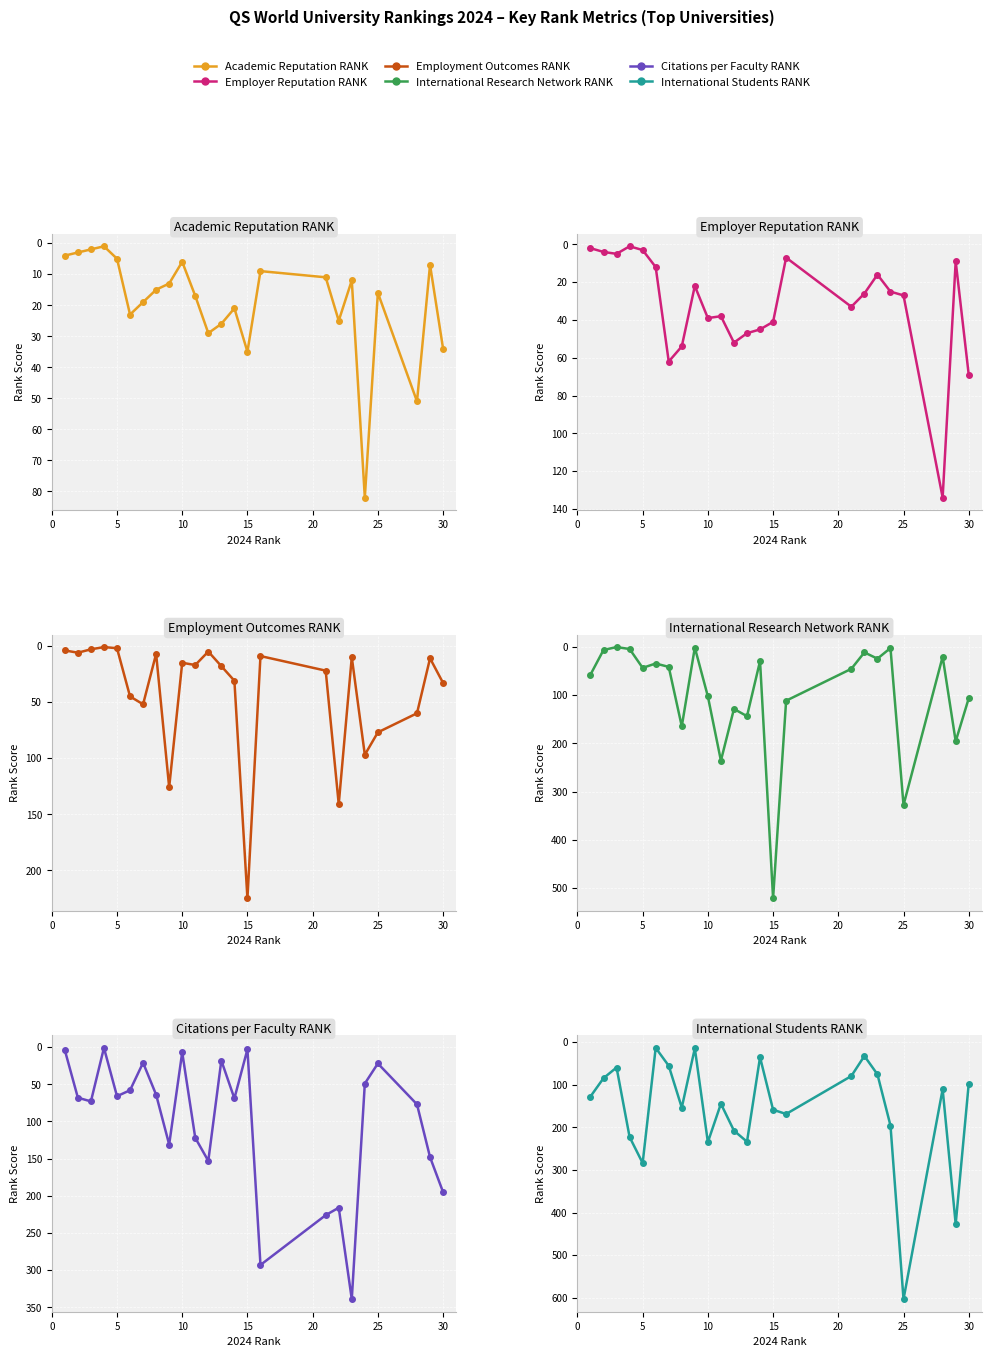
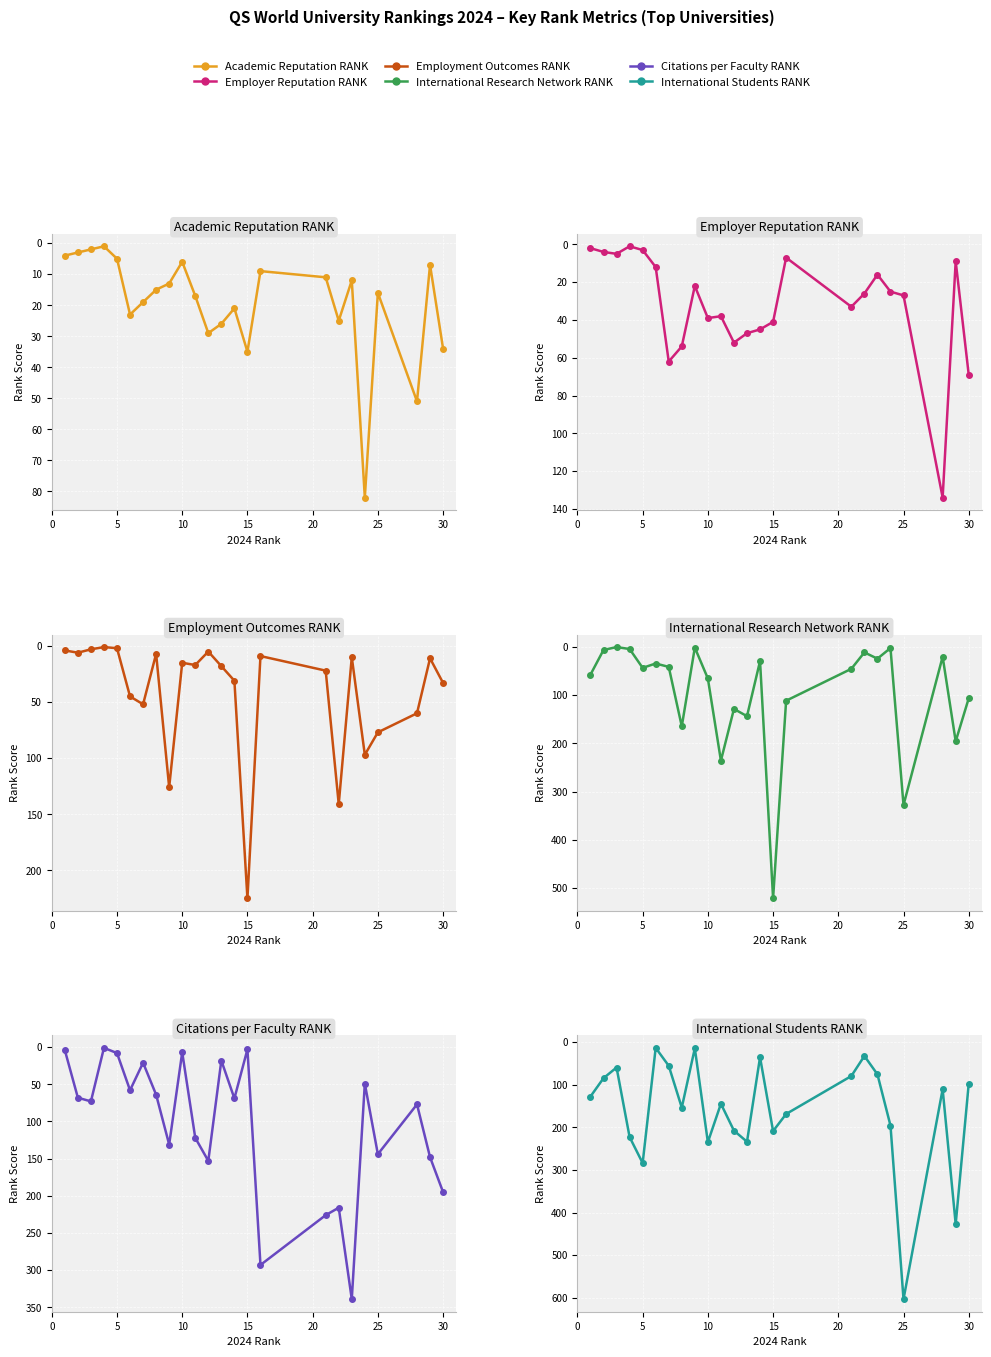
International Research Network RANK, 10: 100 -> 70
Citations per Faculty RANK, 5: 70 -> 10
Citations per Faculty RANK, 25: 20 -> 140
International Students RANK, 15: 160 -> 210
